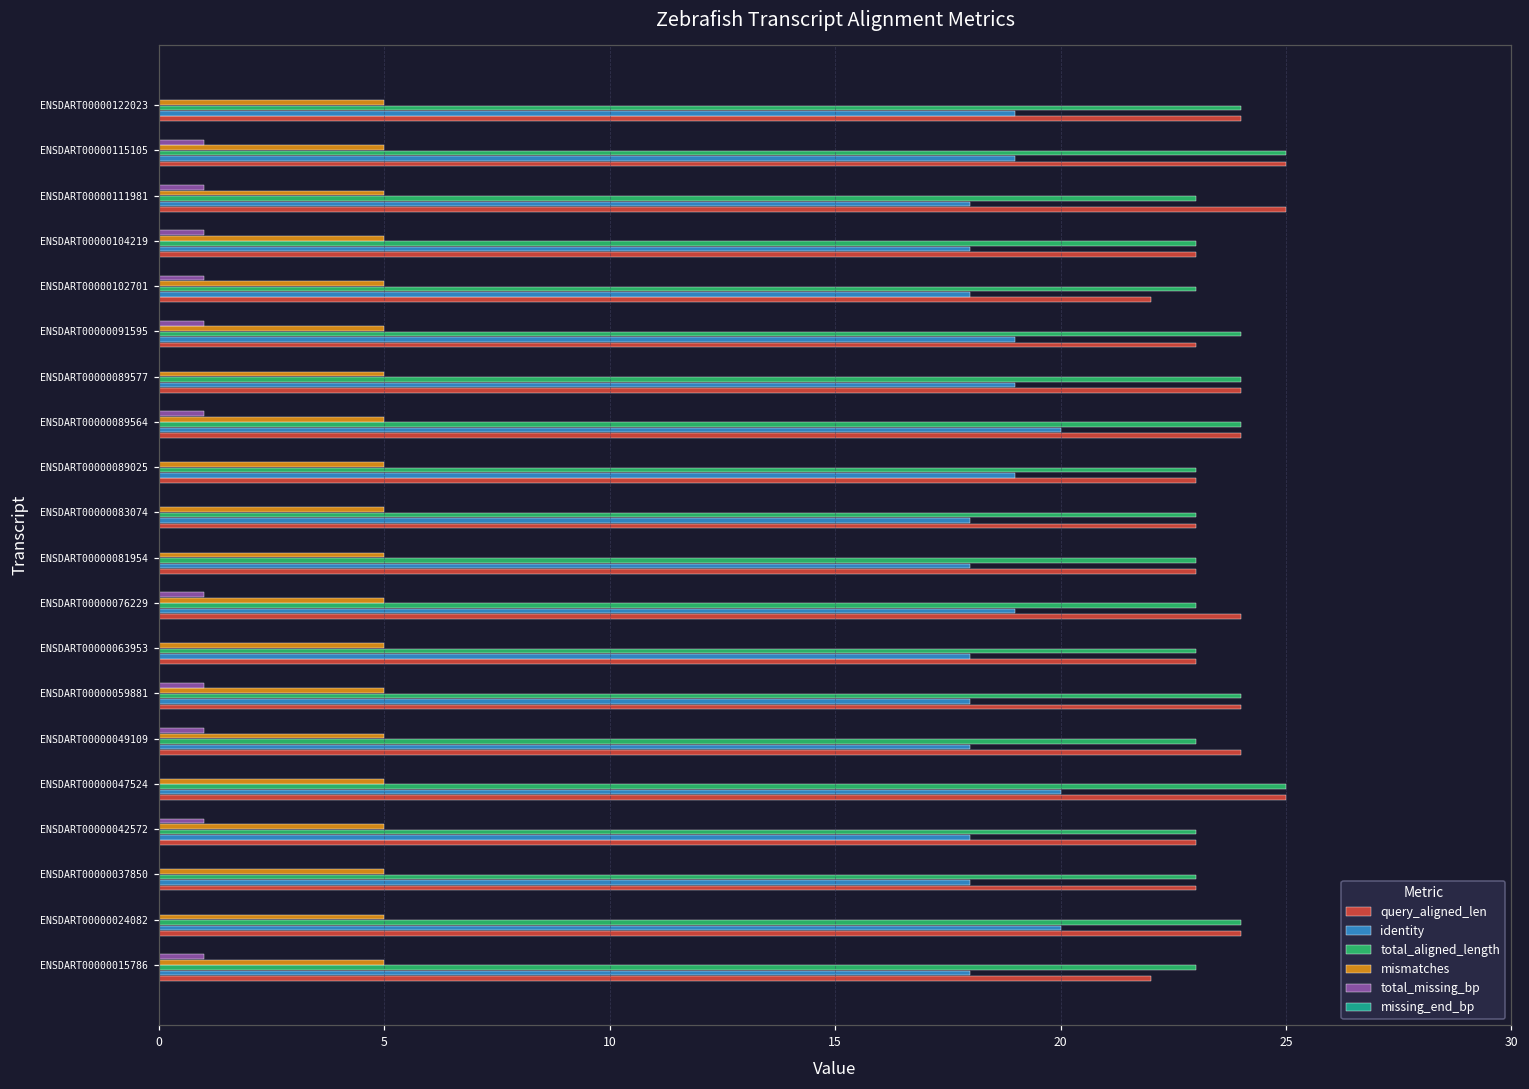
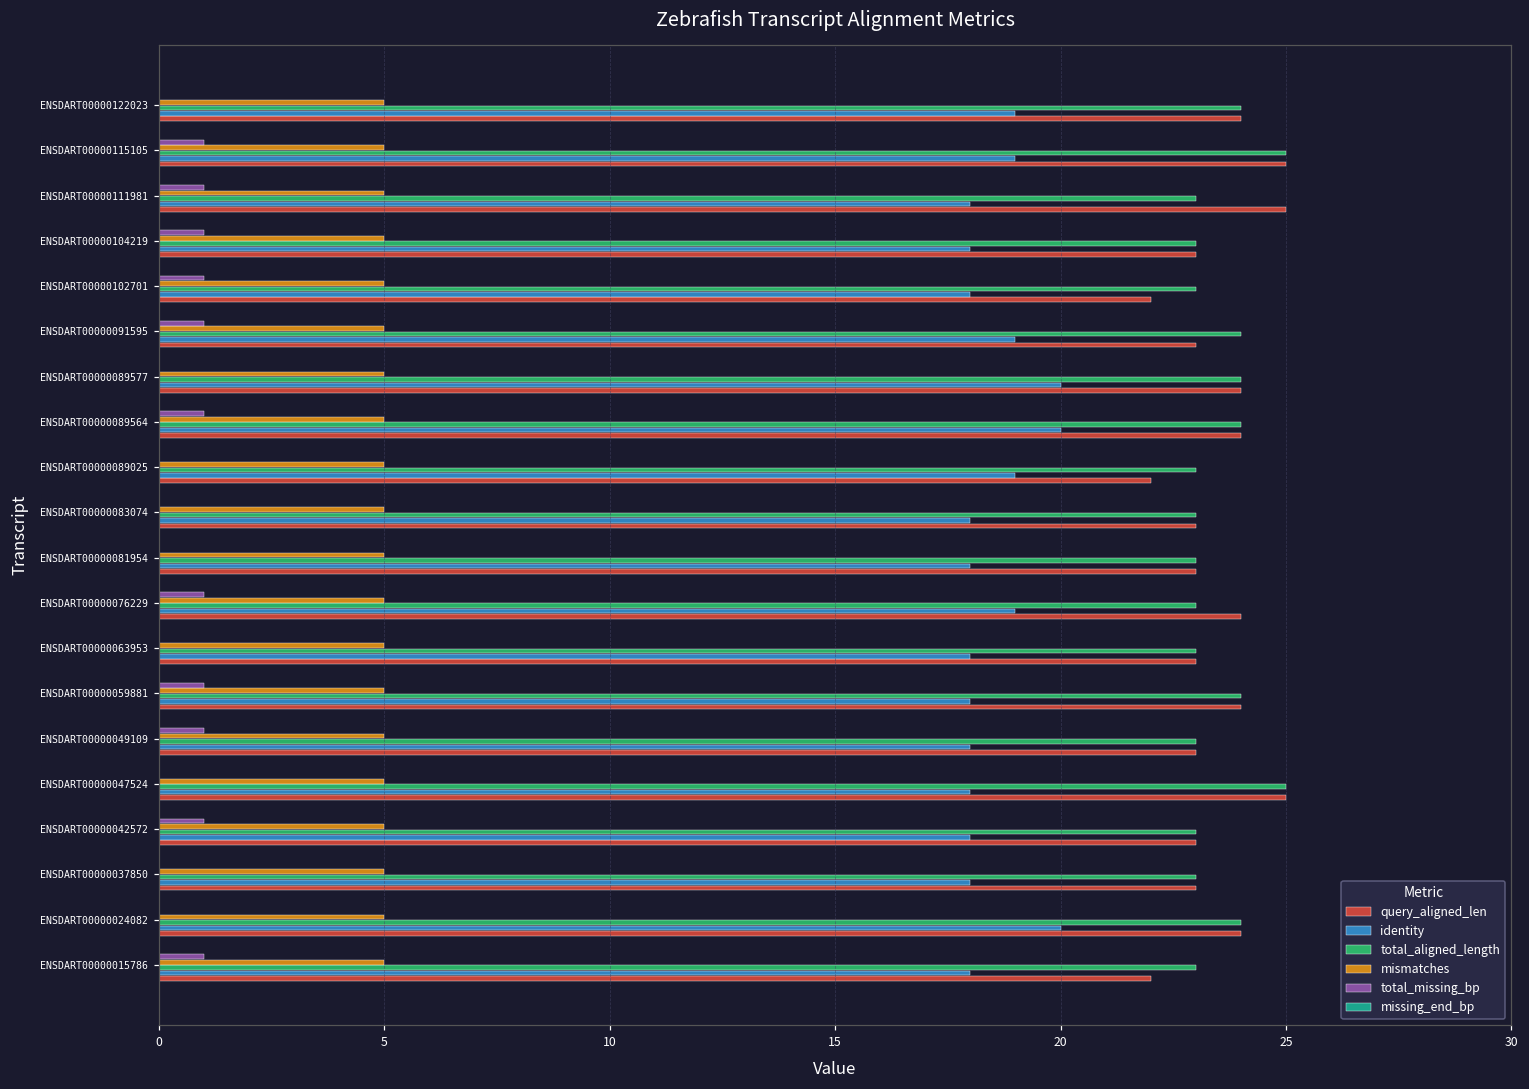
identity, ENSDART00000089577: 19 -> 20
query_aligned_len, ENSDART00000089025: 23 -> 22
query_aligned_len, ENSDART00000049109: 24 -> 23
identity, ENSDART00000047524: 20 -> 18
